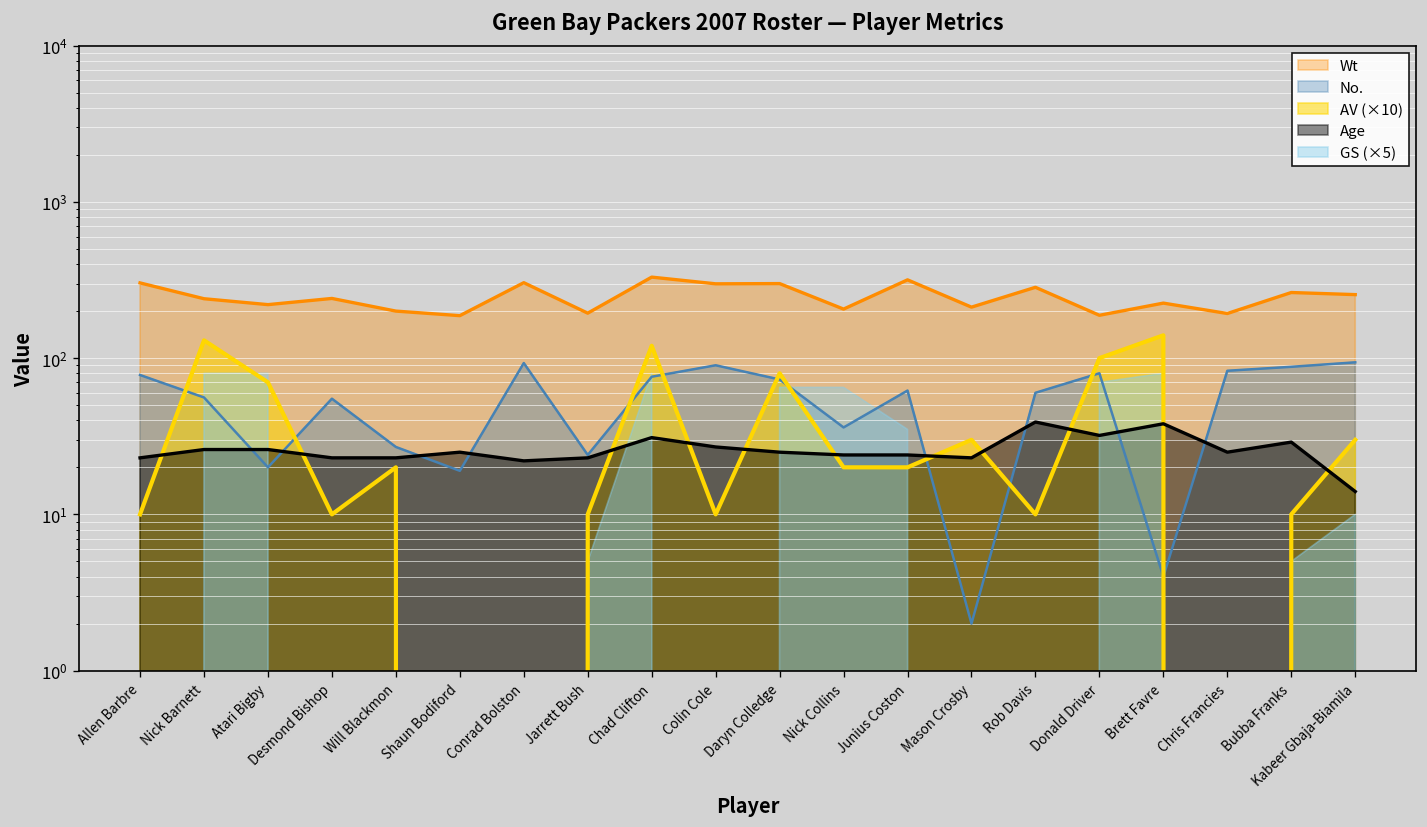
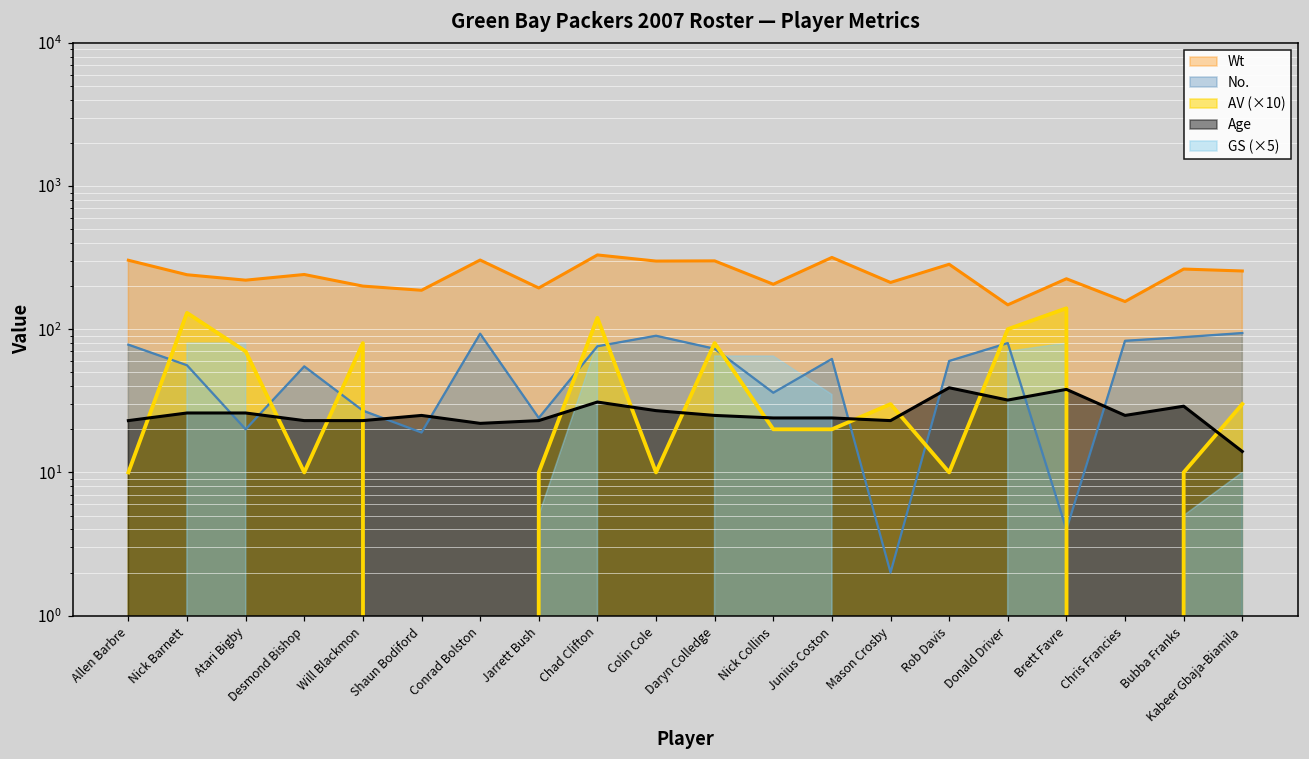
AV (×10), Will Blackmon: 20 -> 80
Wt, Donald Driver: 190 -> 150
Wt, Chris Francies: 190 -> 160
